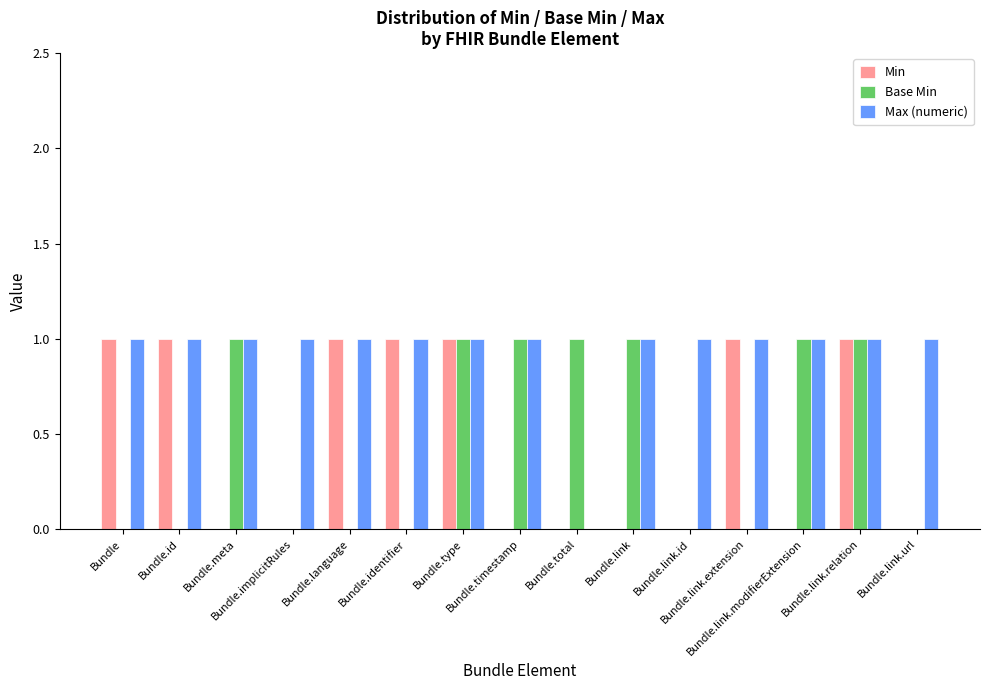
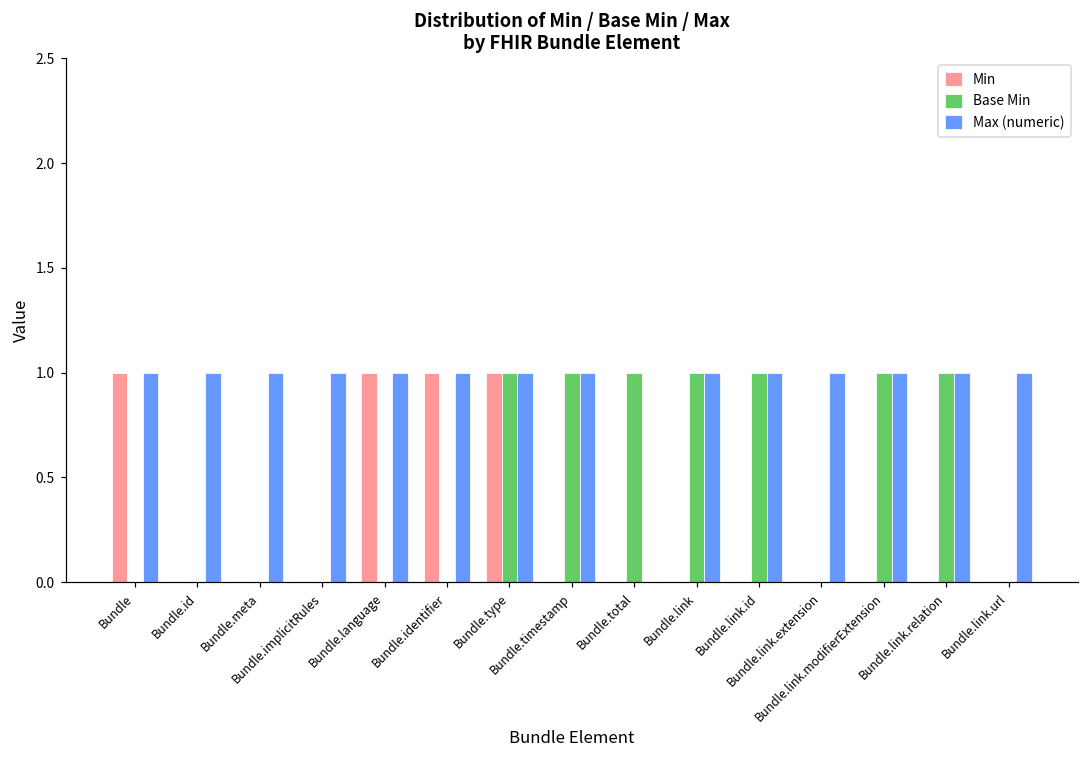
Min, Bundle.id: 1 -> 0
Base Min, Bundle.meta: 1 -> 0
Base Min, Bundle.link.id: 0 -> 1
Min, Bundle.link.extension: 1 -> 0
Min, Bundle.link.relation: 1 -> 0
